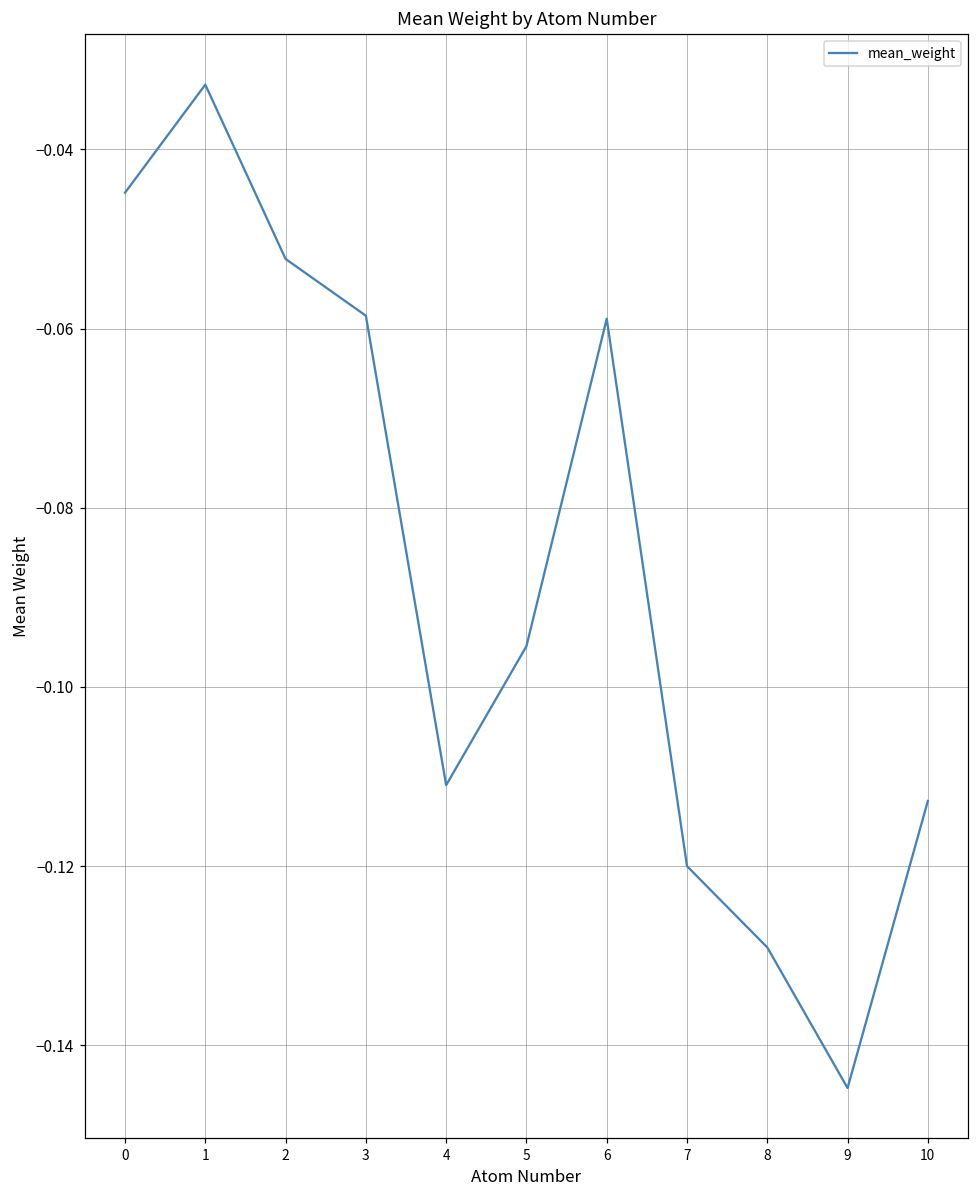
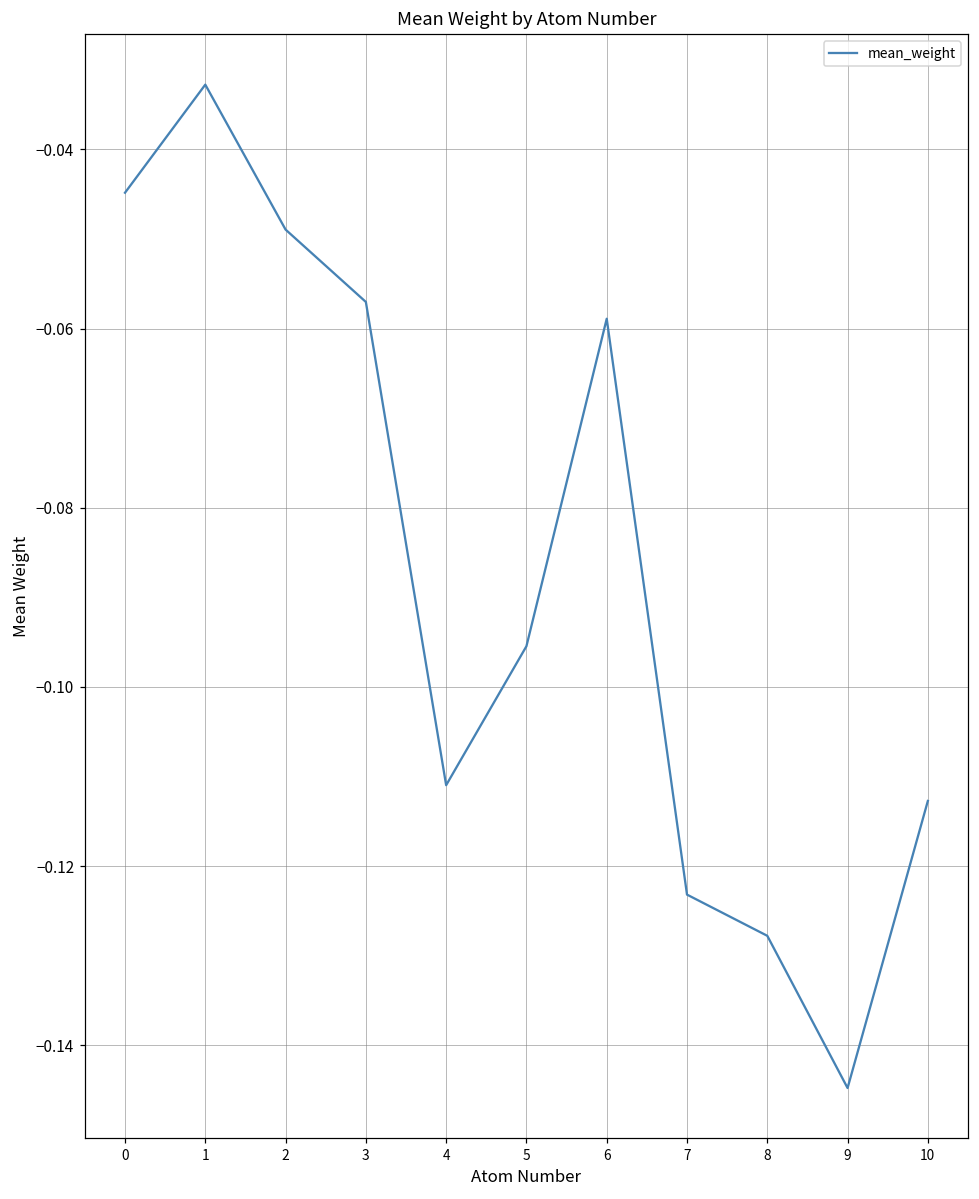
2: -0.052 -> -0.049
3: -0.059 -> -0.057
7: -0.120 -> -0.123
8: -0.129 -> -0.128
